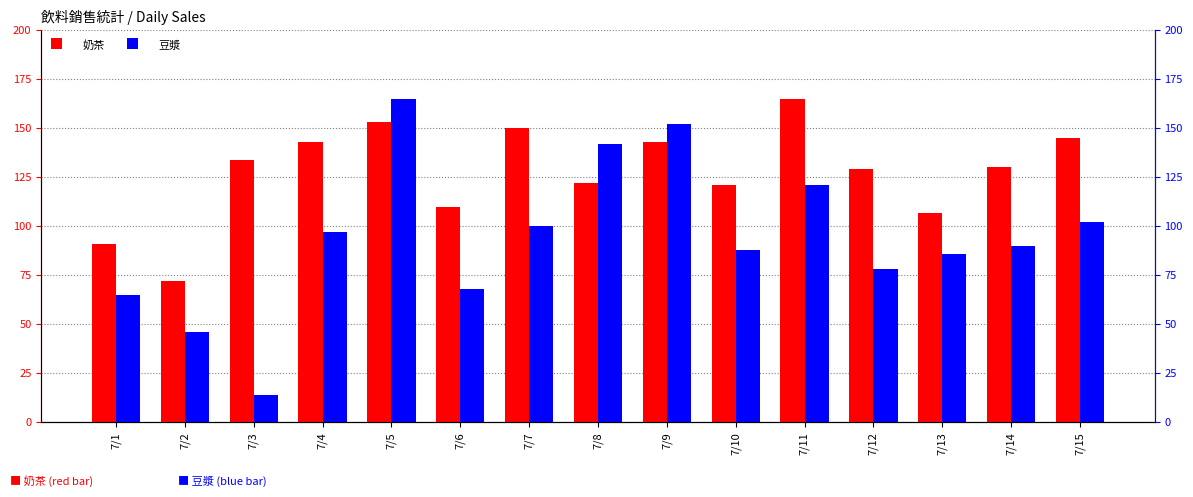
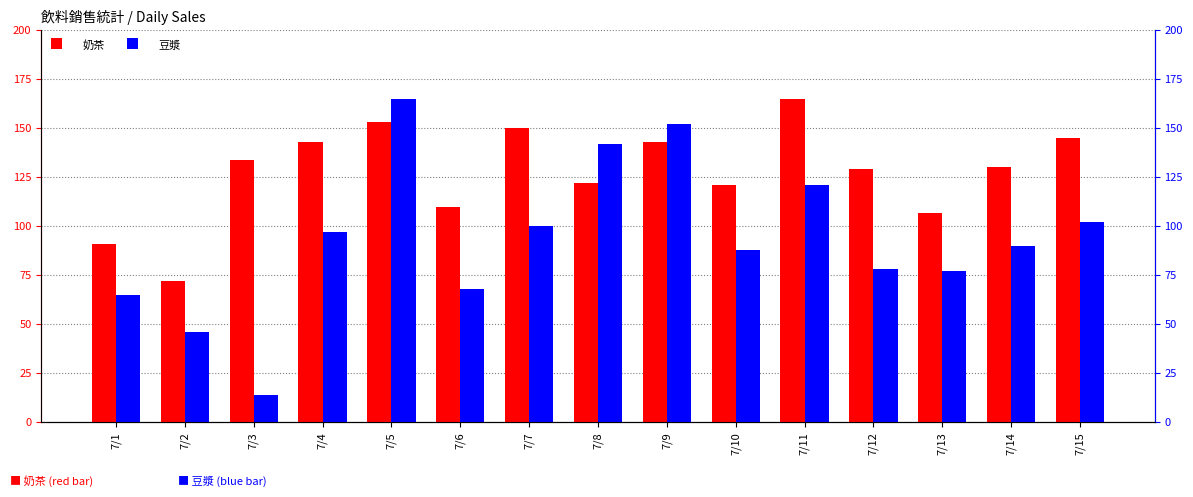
豆漿, 7/13: 86 -> 77
